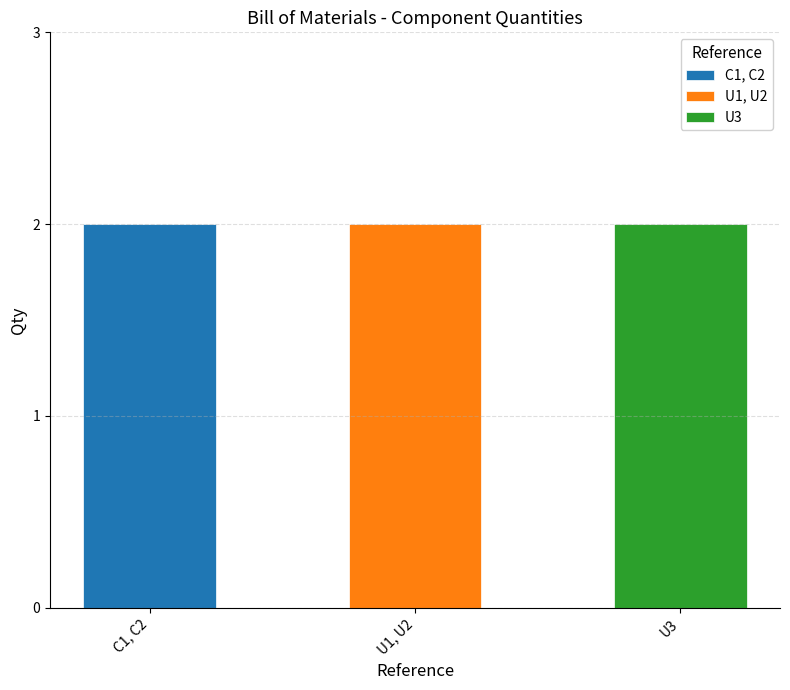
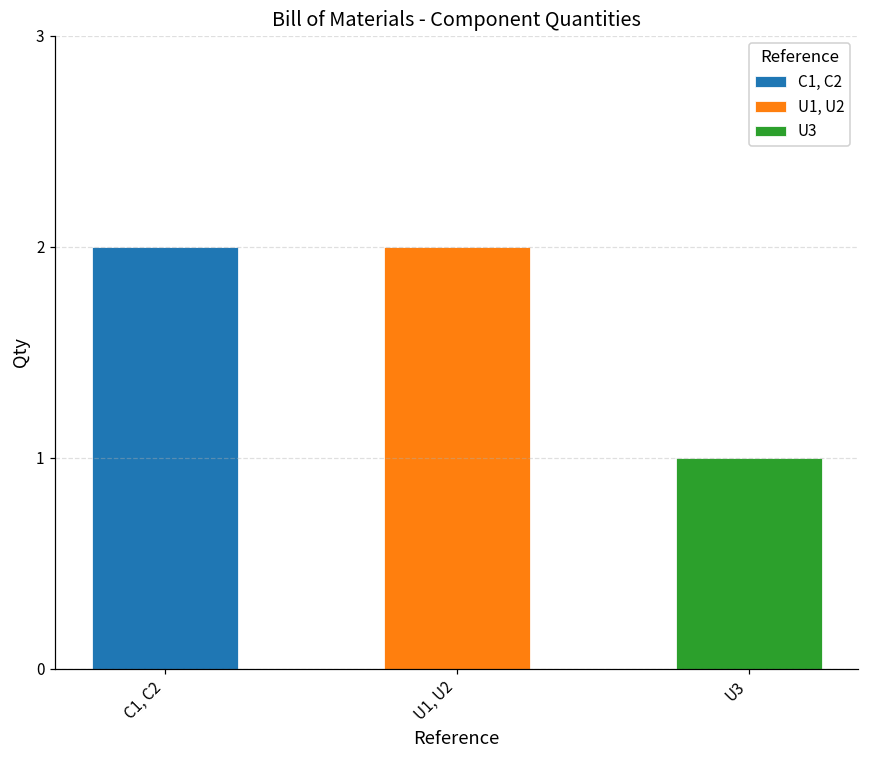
U3: 2 -> 1
